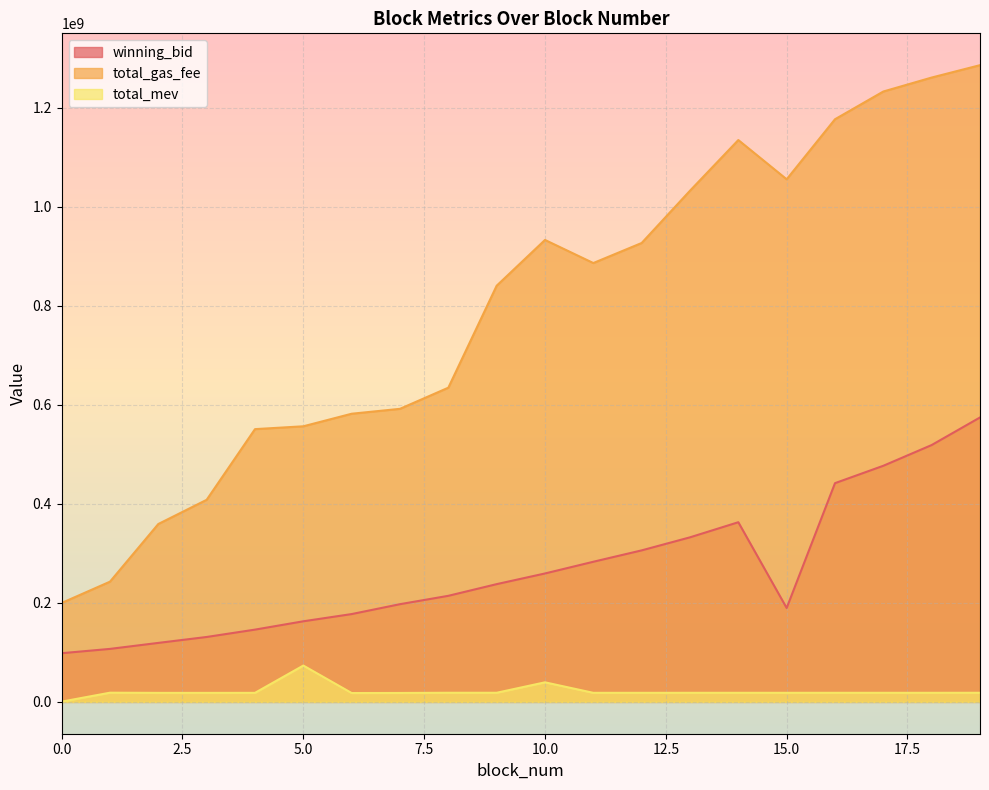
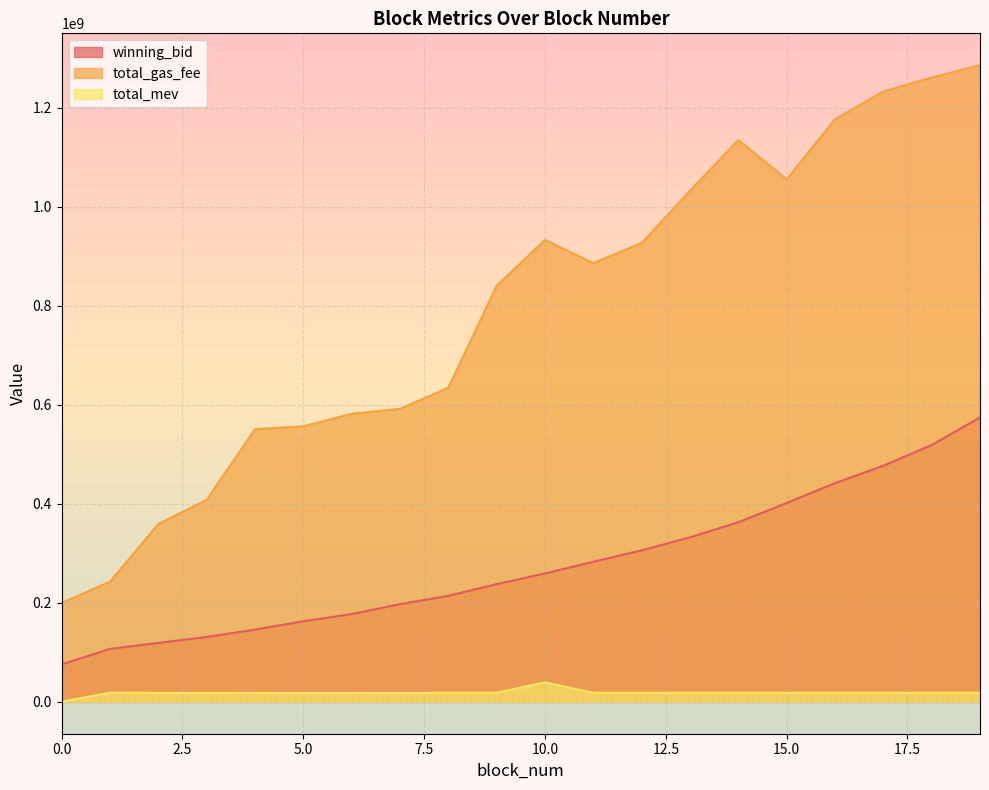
winning_bid, 0.0: 100000000 -> 80000000
total_mev, 5.0: 70000000 -> 20000000
winning_bid, 15.0: 190000000 -> 400000000
